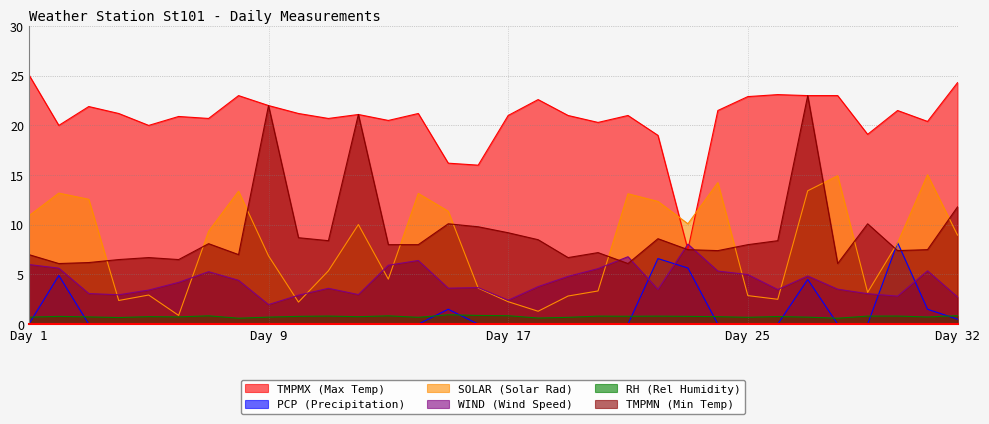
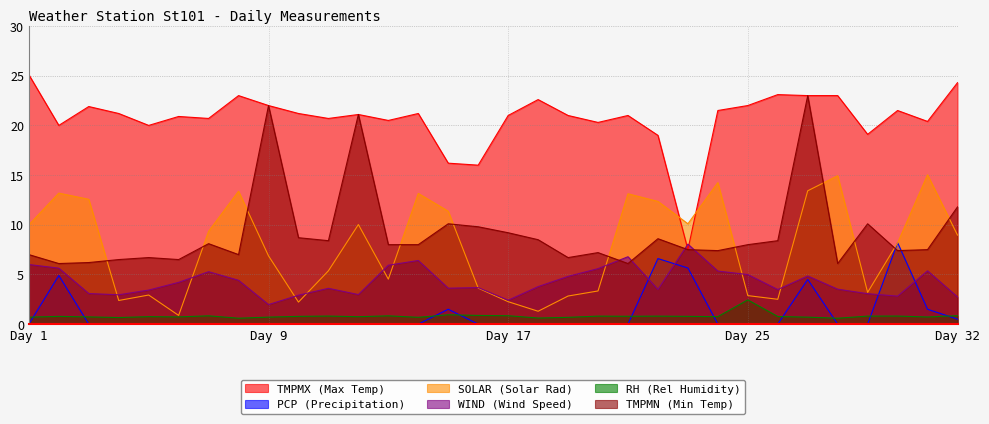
SOLAR (Solar Rad), Day 1: 11 -> 10
TMPMX (Max Temp), Day 25: 23 -> 22
RH (Rel Humidity), Day 25: 1 -> 2
